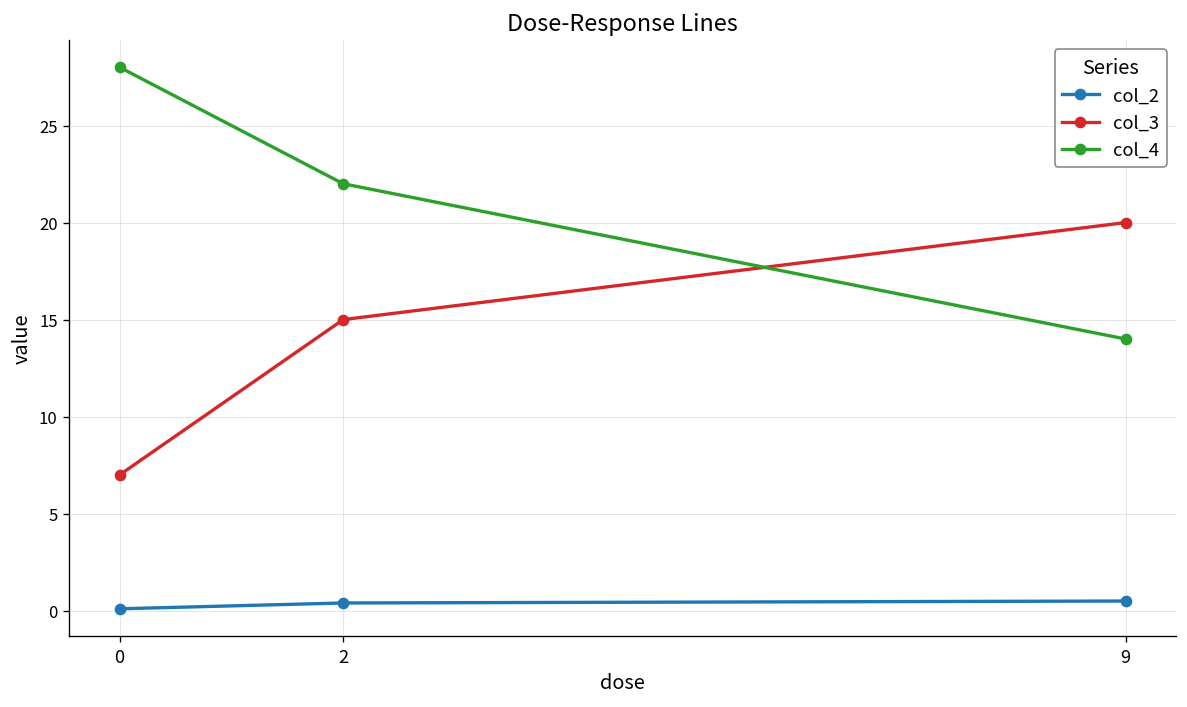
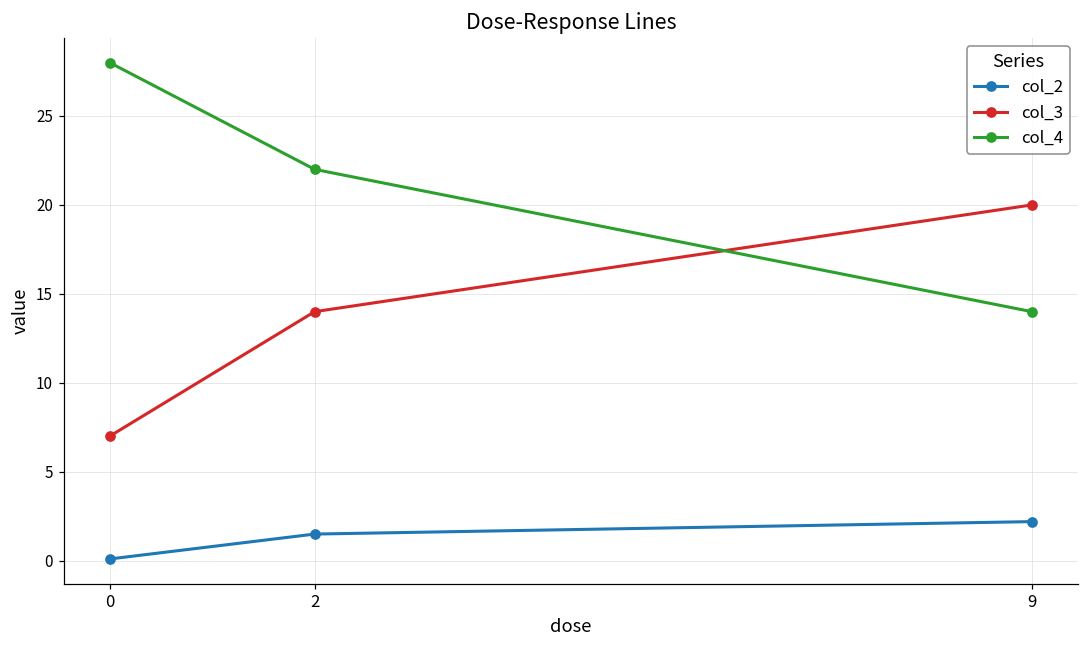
col_2, 2: 0.4 -> 1.5
col_3, 2: 15 -> 14
col_2, 9: 0.5 -> 2.2
